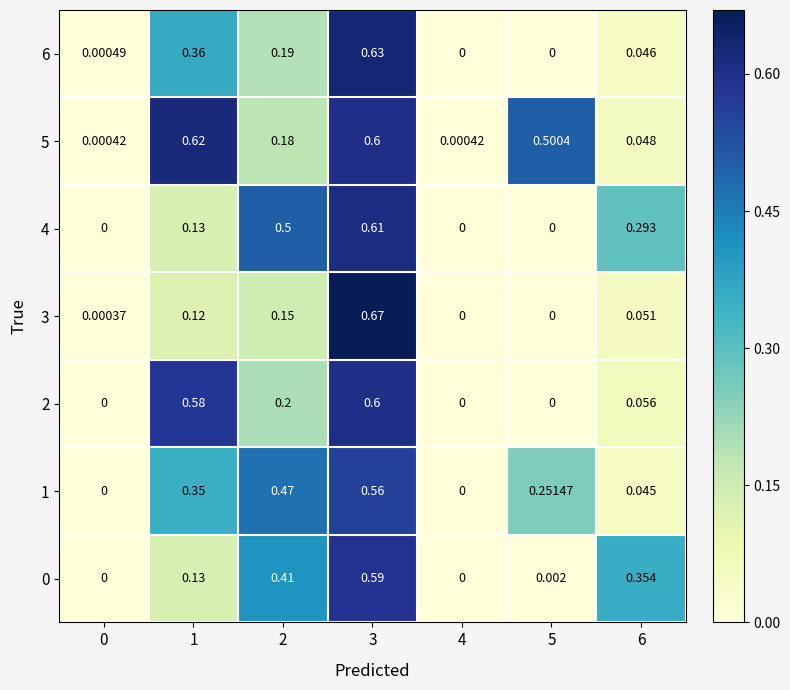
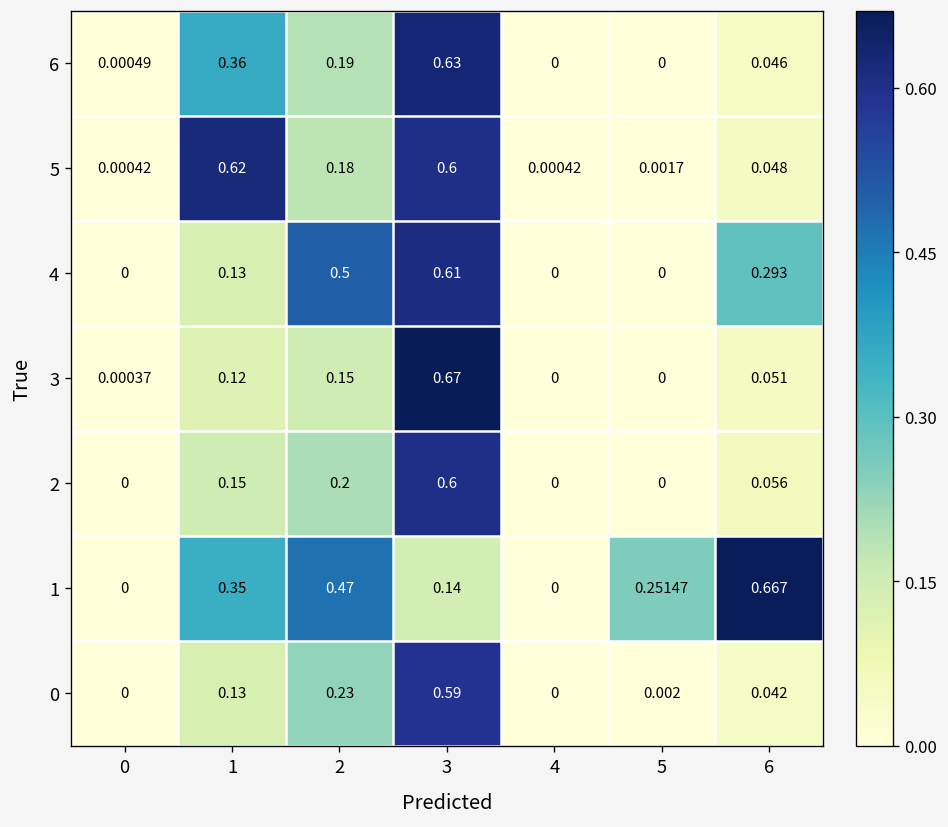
5, 5: 0.5004 -> 0.0017
2, 1: 0.58 -> 0.15
1, 3: 0.56 -> 0.14
1, 6: 0.045 -> 0.667
0, 2: 0.41 -> 0.23
0, 6: 0.354 -> 0.042
